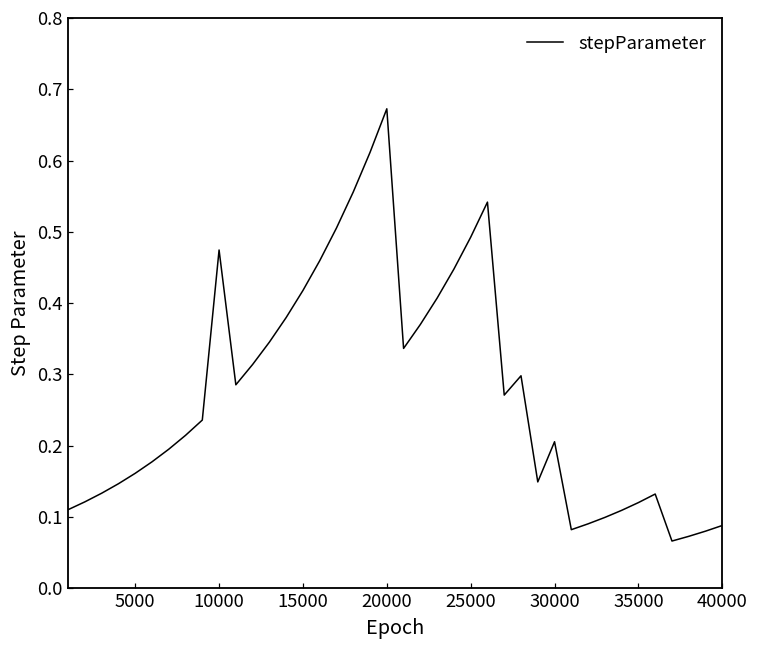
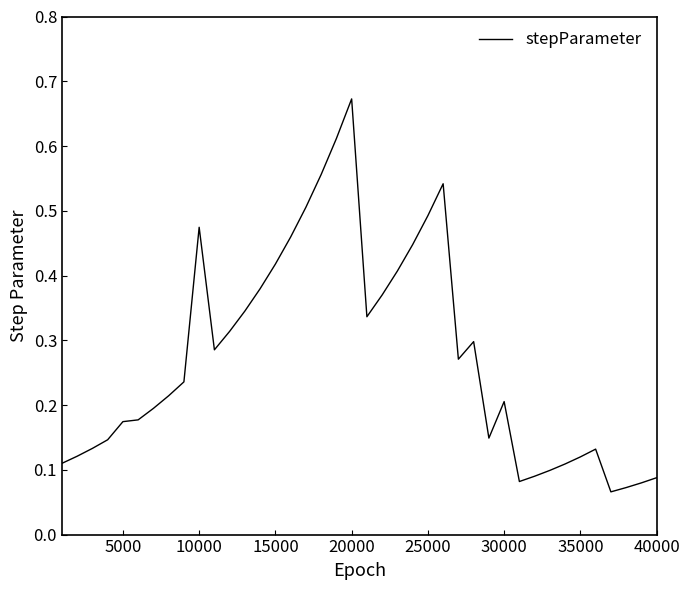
5000: 0.16 -> 0.17
